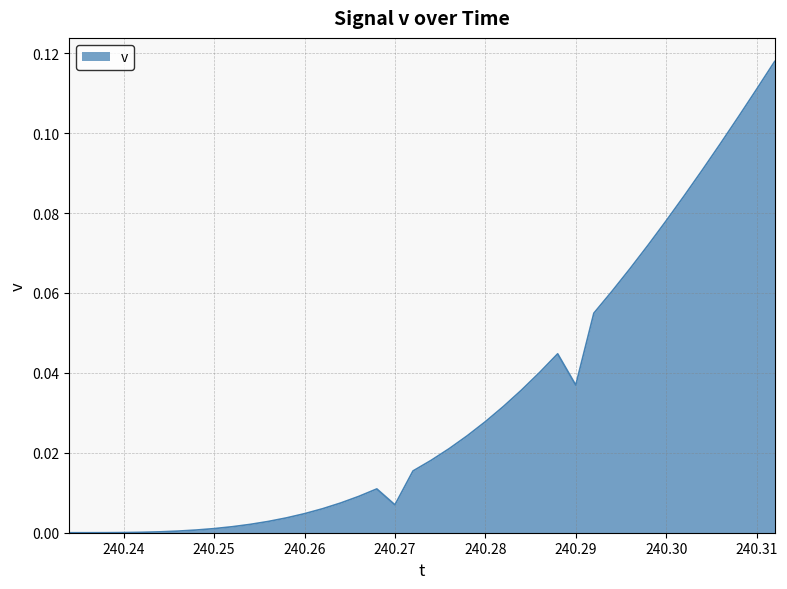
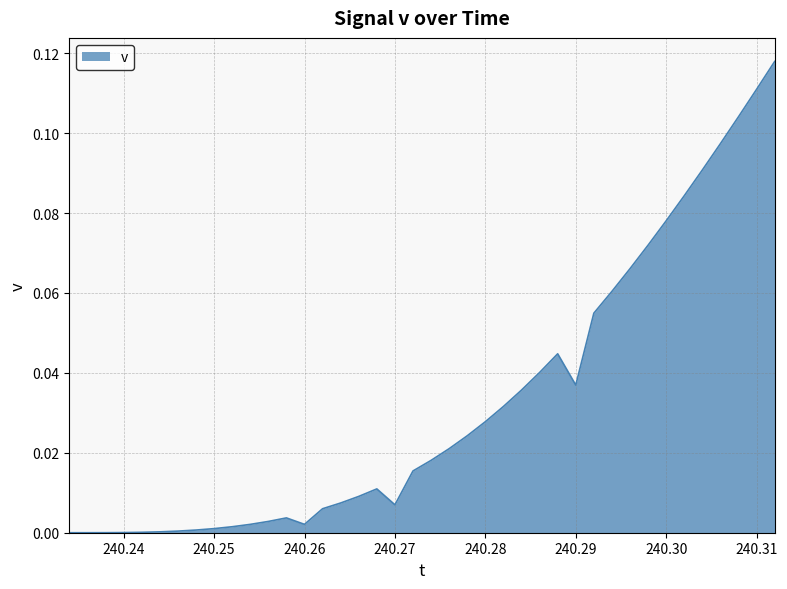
240.26: 0.005 -> 0.002
